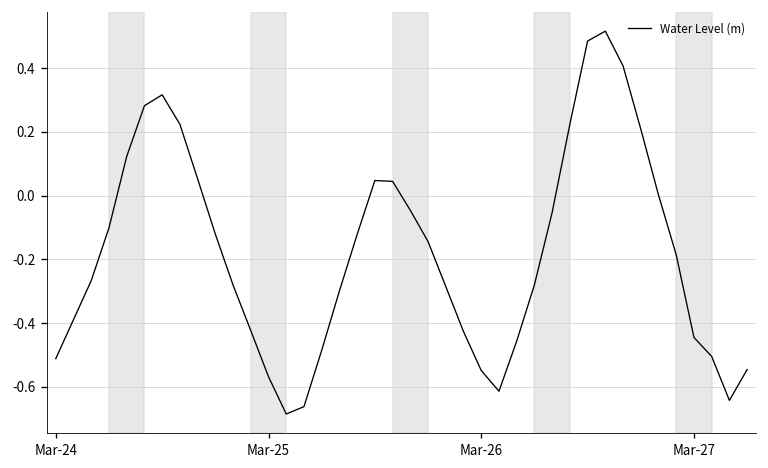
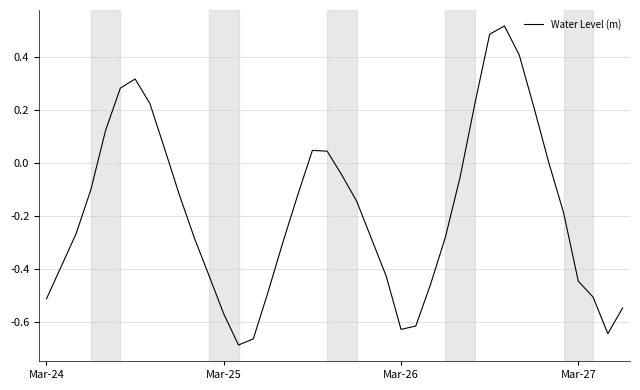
Mar-26: -0.55 -> -0.63
